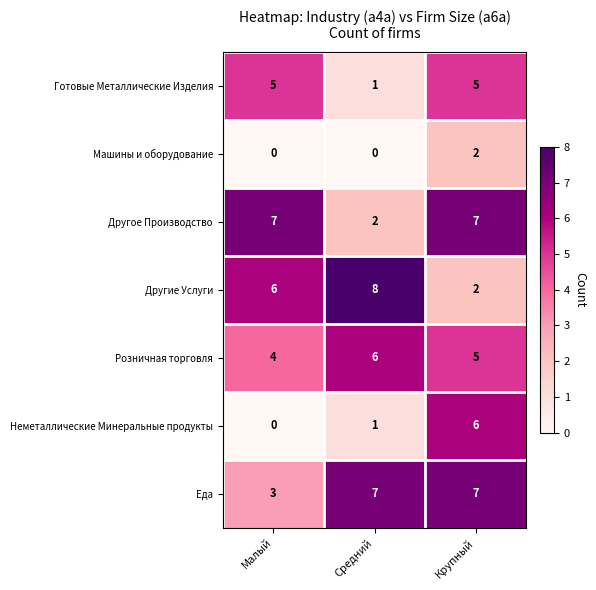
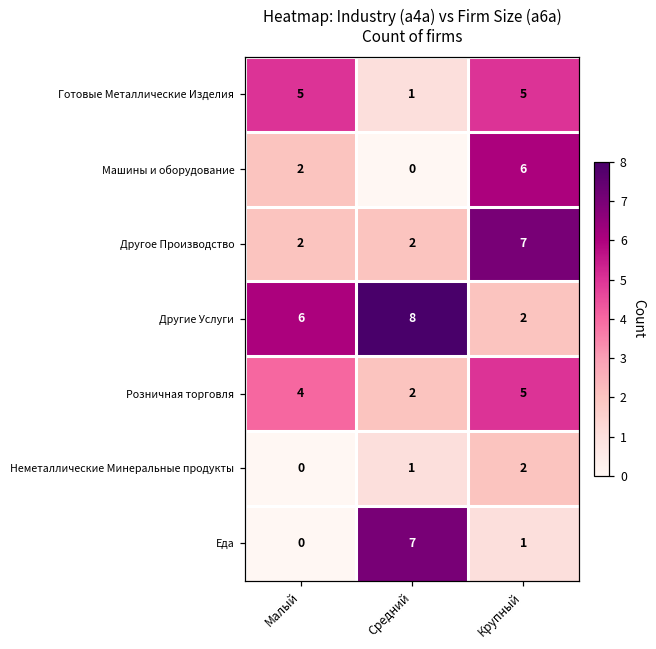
Машины и оборудование, Малый: 0 -> 2
Машины и оборудование, Крупный: 2 -> 6
Другое Производство, Малый: 7 -> 2
Розничная торговля, Средний: 6 -> 2
Неметаллические Минеральные продукты, Крупный: 6 -> 2
Еда, Малый: 3 -> 0
Еда, Крупный: 7 -> 1
